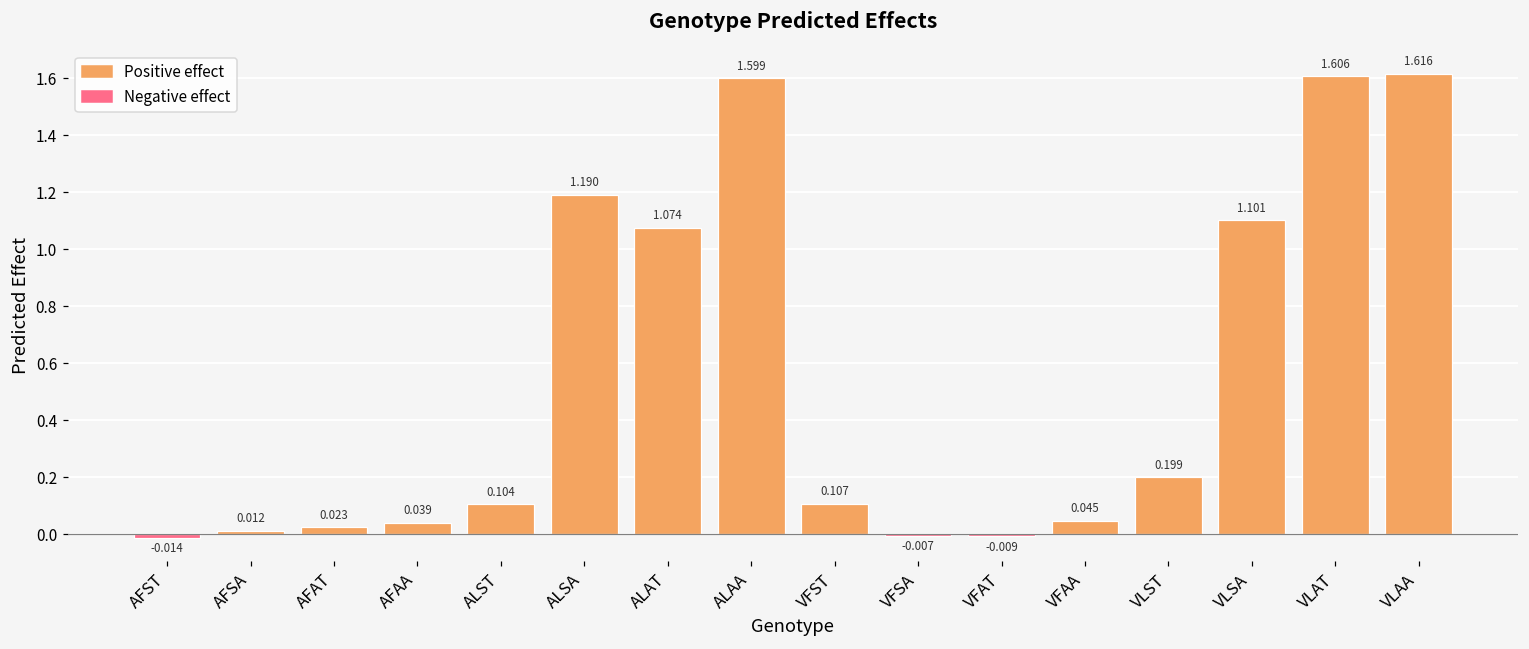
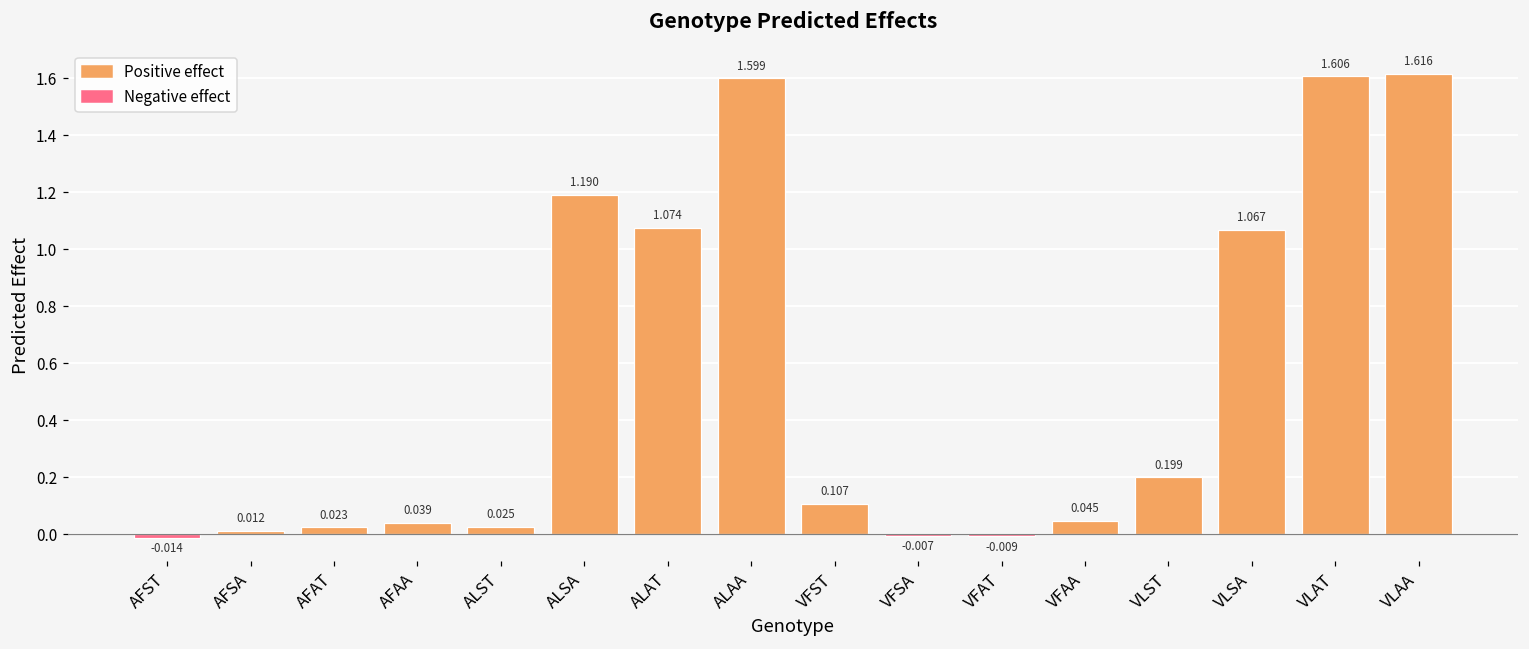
ALST: 0.104 -> 0.025
VLSA: 1.101 -> 1.067
